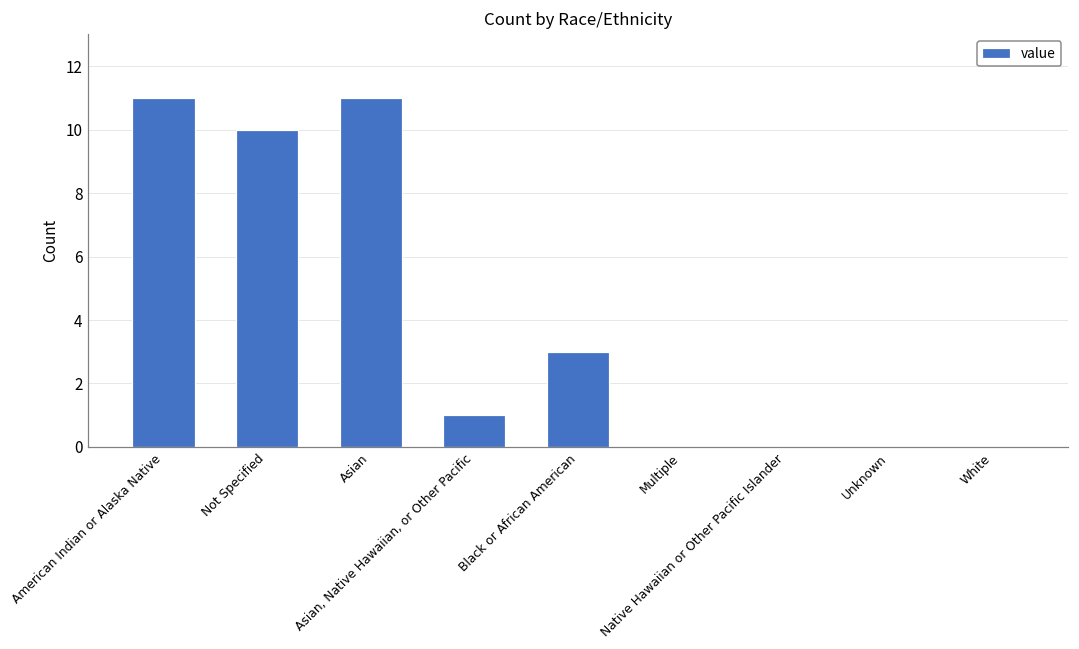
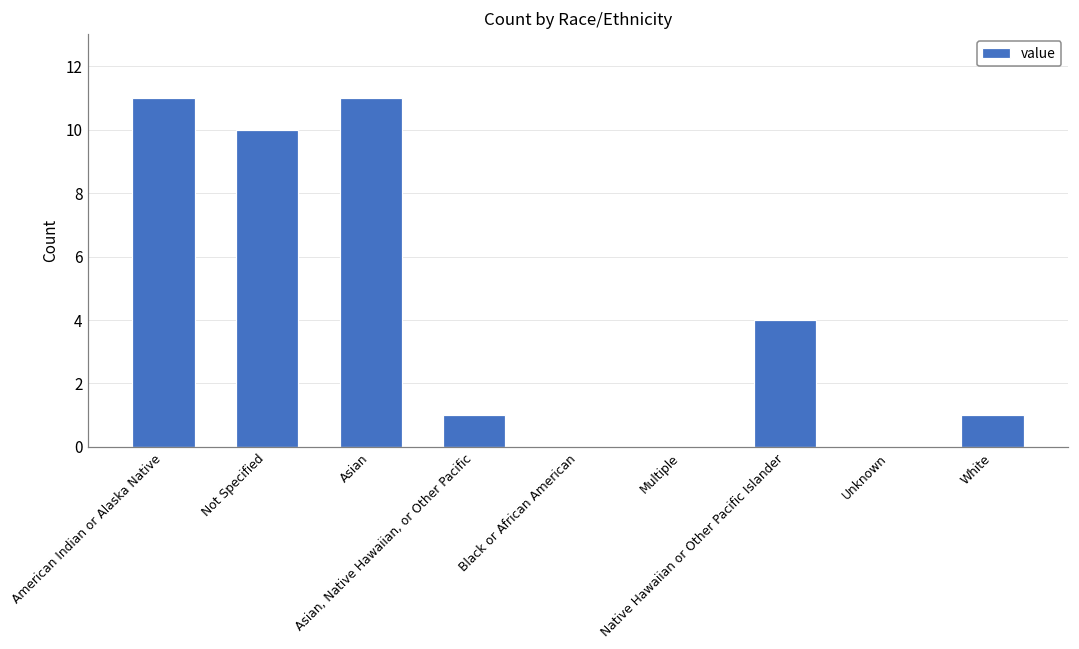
Black or African American: 3 -> 0
Native Hawaiian or Other Pacific Islander: 0 -> 4
White: 0 -> 1
